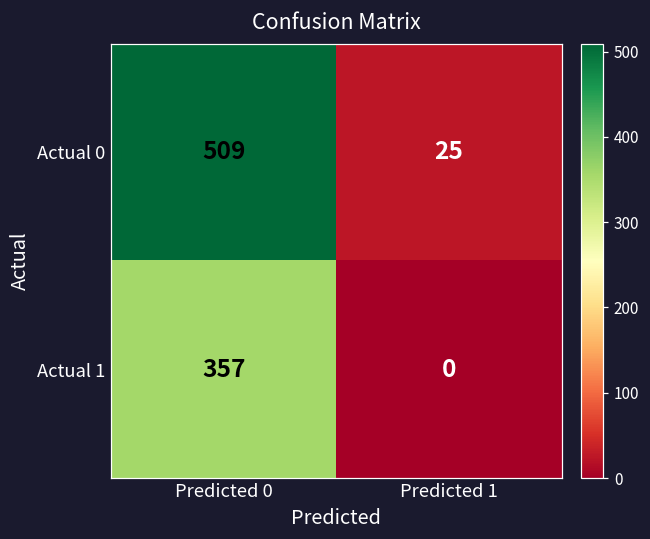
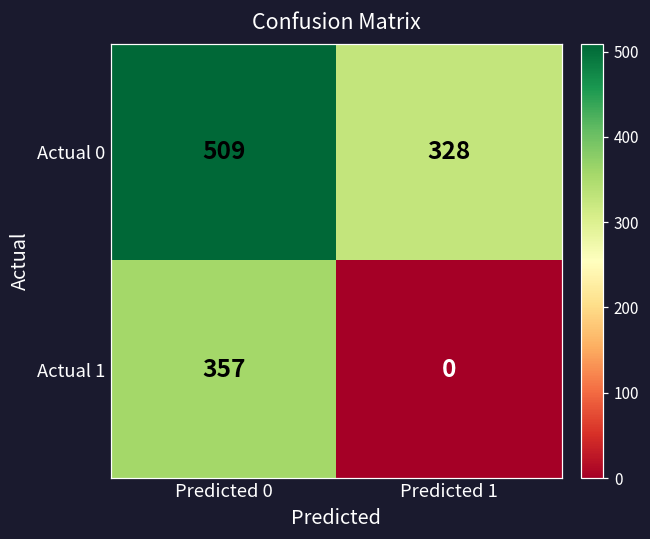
Actual 0, Predicted 1: 25 -> 328
